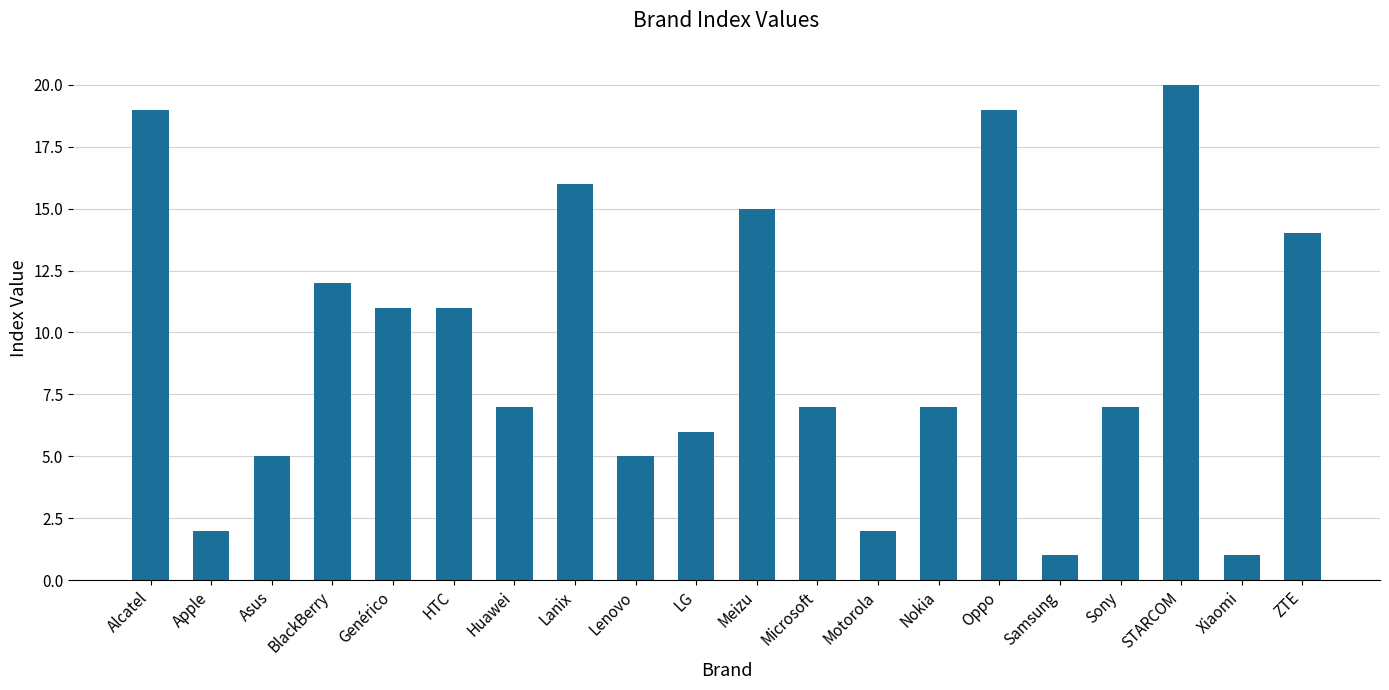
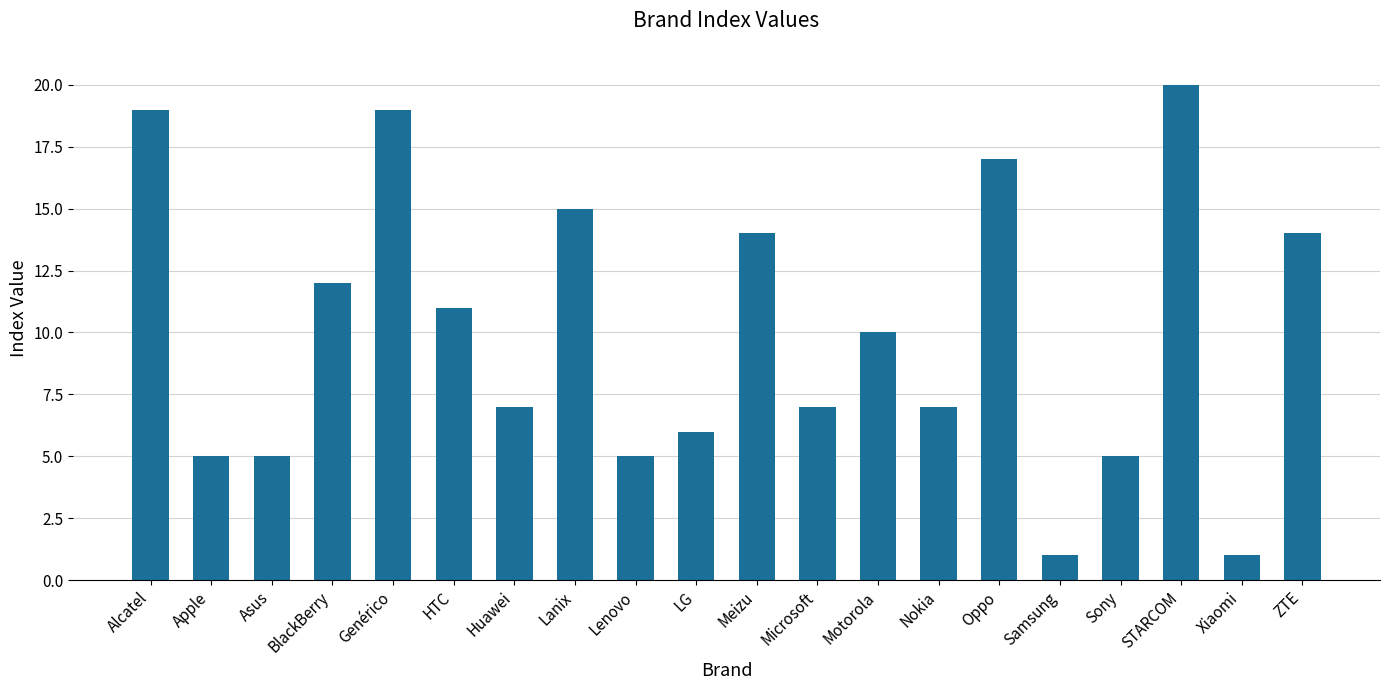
Apple: 2 -> 5
Genérico: 11 -> 19
Lanix: 16 -> 15
Meizu: 15 -> 14
Motorola: 2 -> 10
Oppo: 19 -> 17
Sony: 7 -> 5
